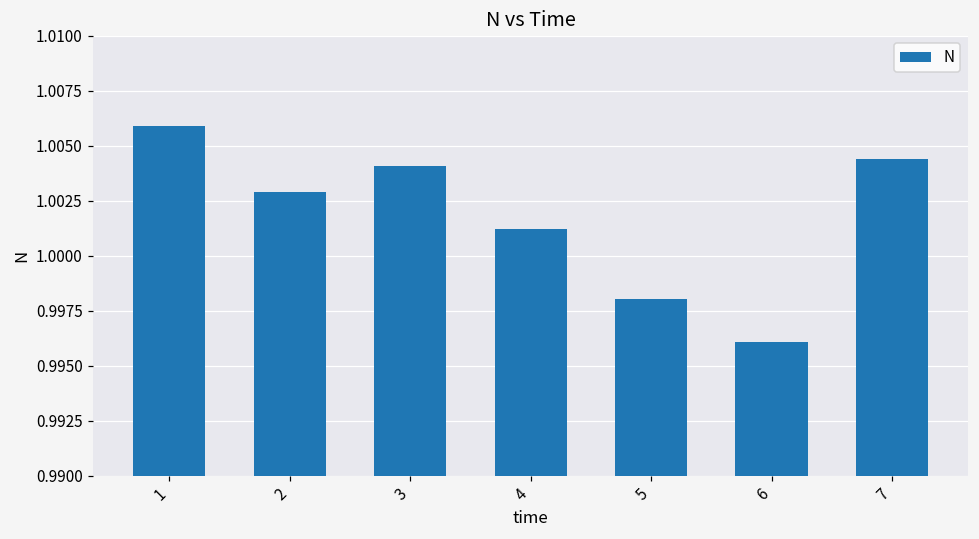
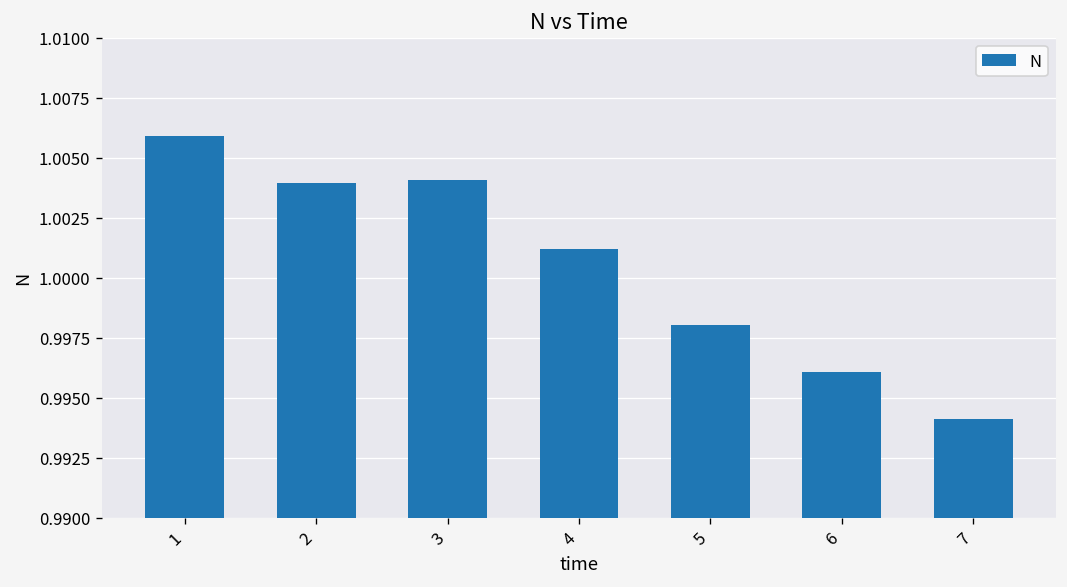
2: 1.0029 -> 1.0039
7: 1.0044 -> 0.9941
